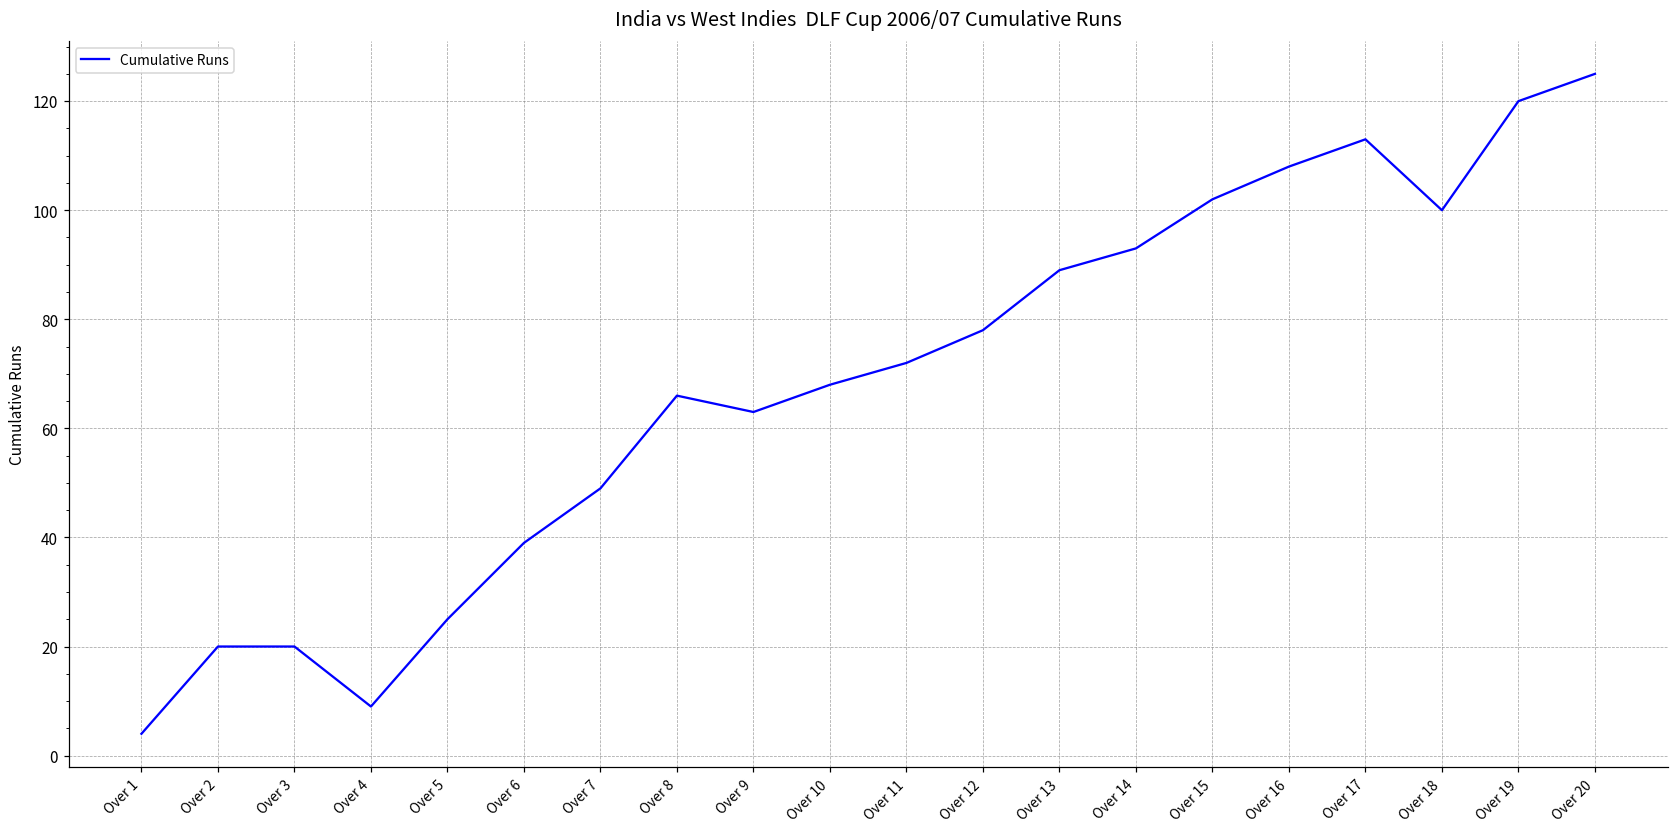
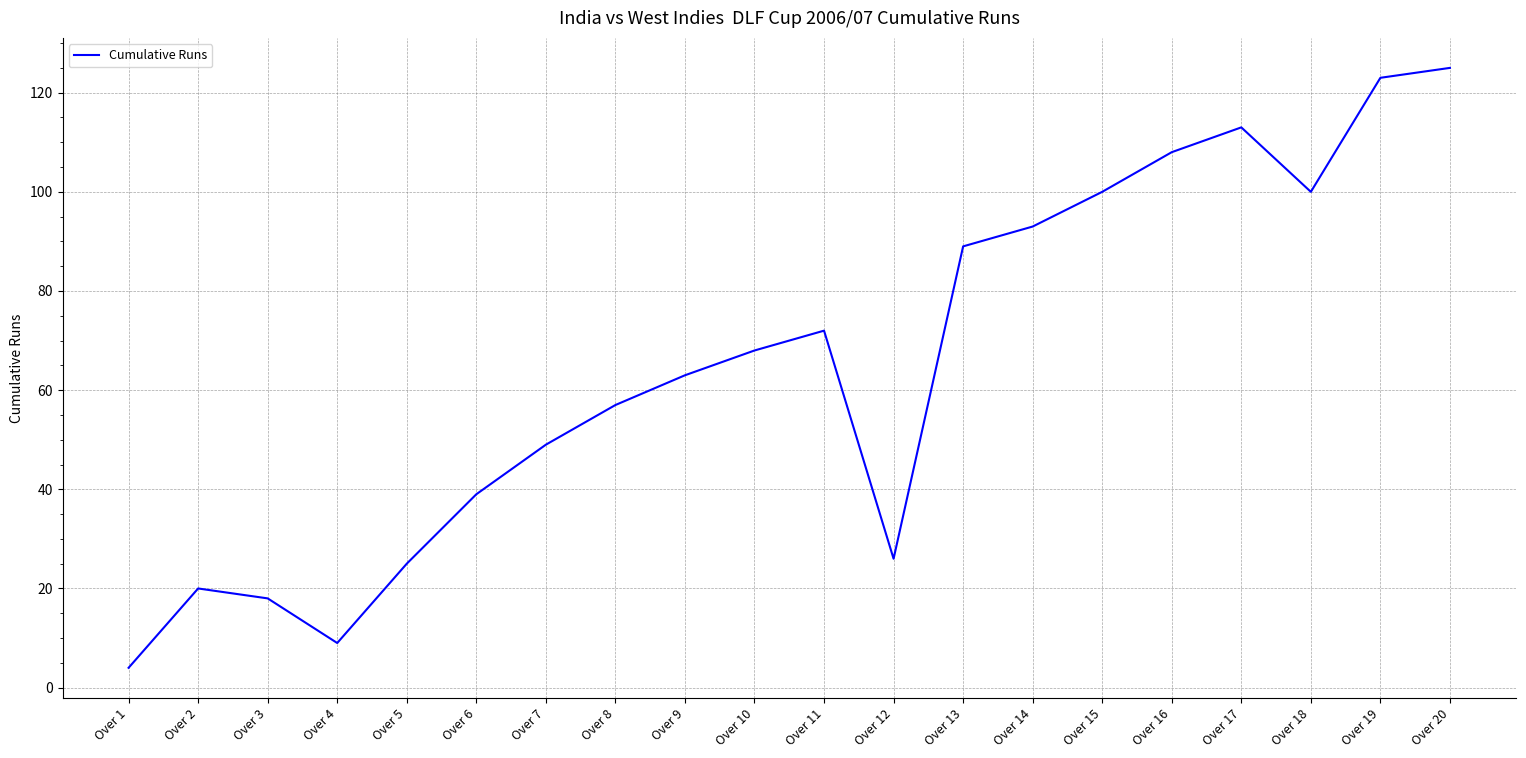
Over 3: 20 -> 18
Over 8: 66 -> 57
Over 12: 78 -> 26
Over 15: 102 -> 100
Over 19: 120 -> 123
